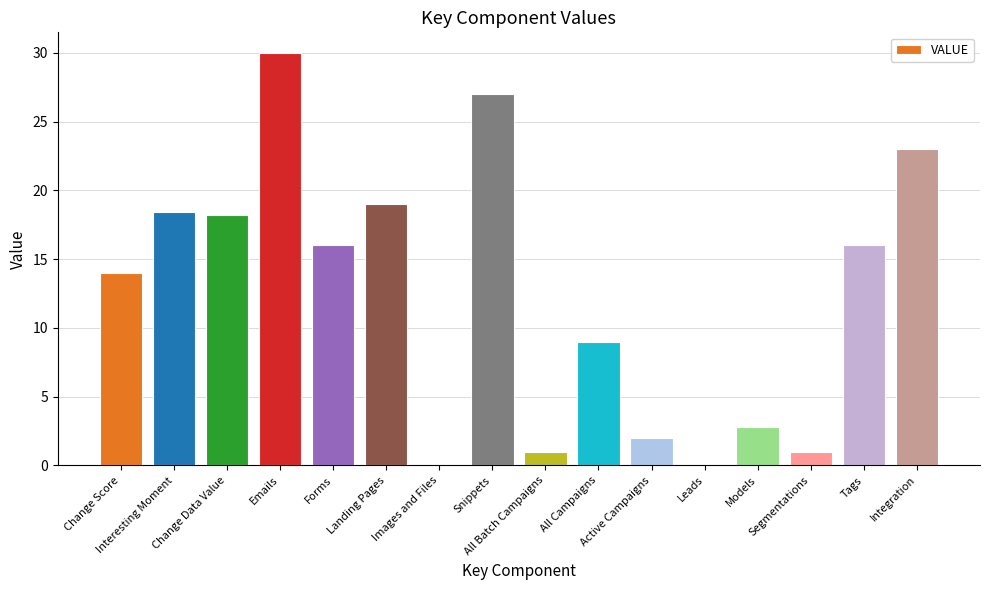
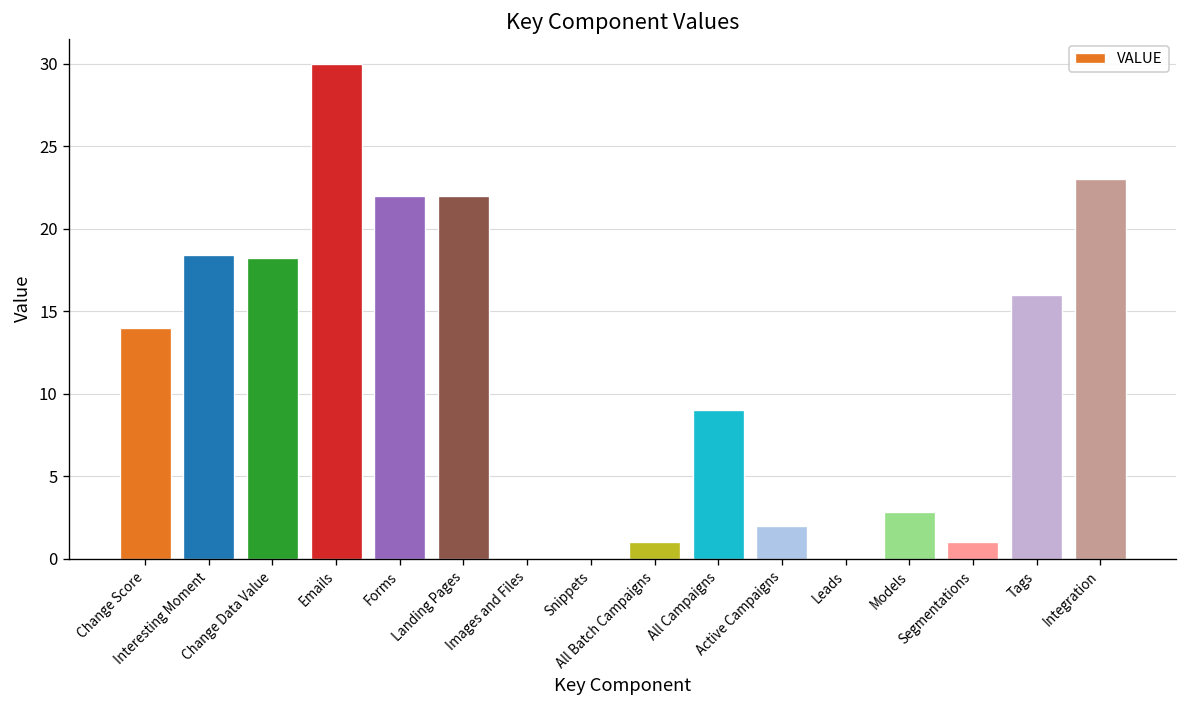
Forms: 16 -> 22
Landing Pages: 19 -> 22
Snippets: 27 -> 0
